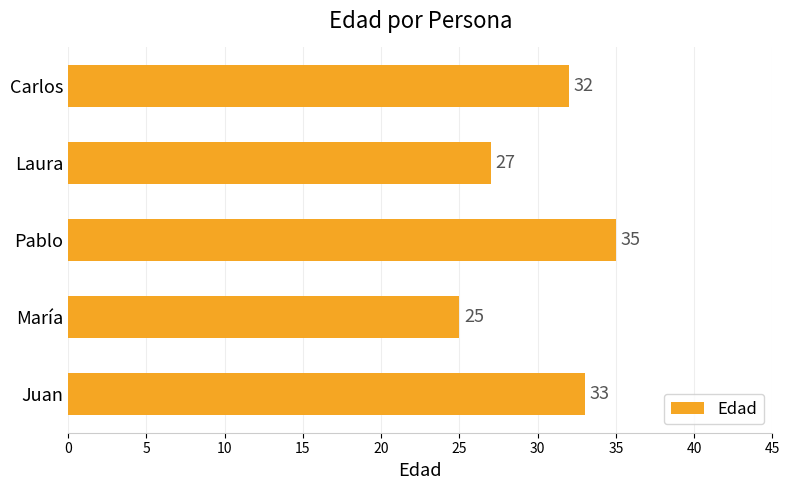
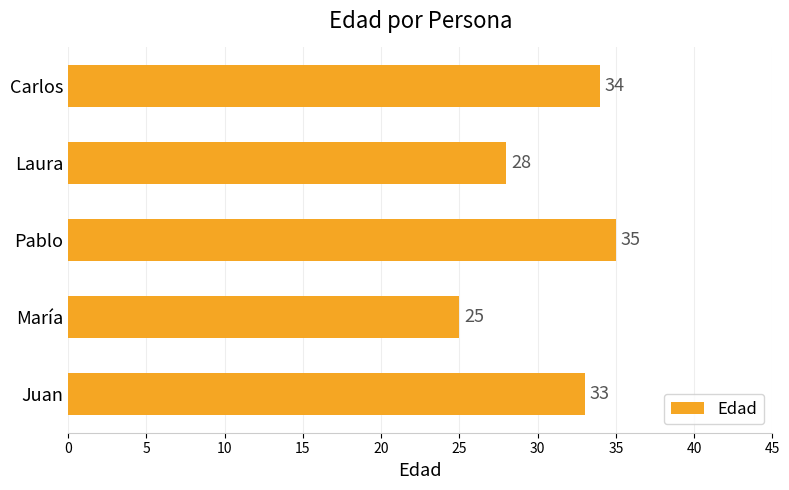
Carlos: 32 -> 34
Laura: 27 -> 28
